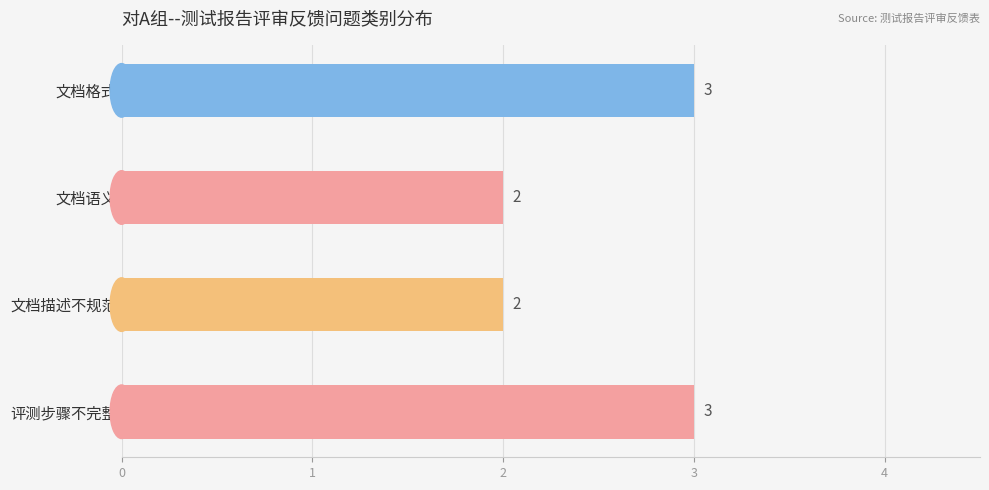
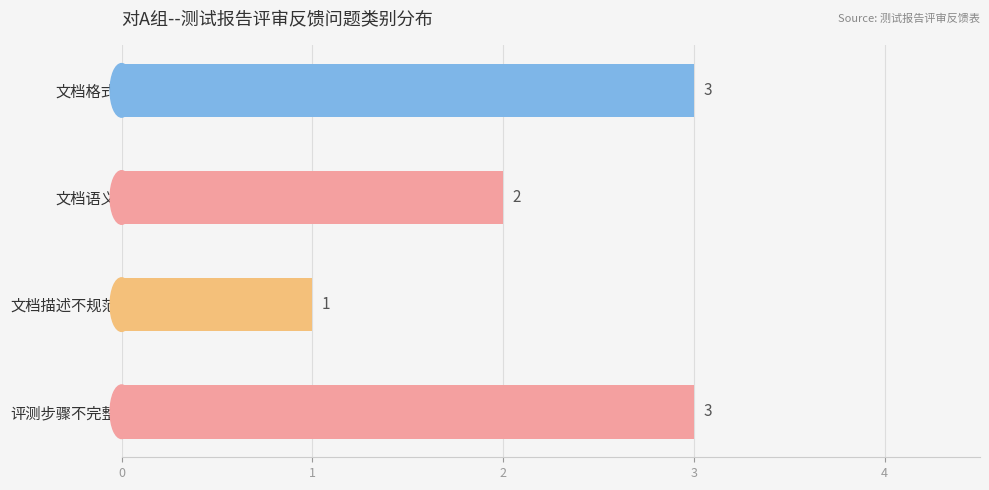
文档描述不规范: 2 -> 1
